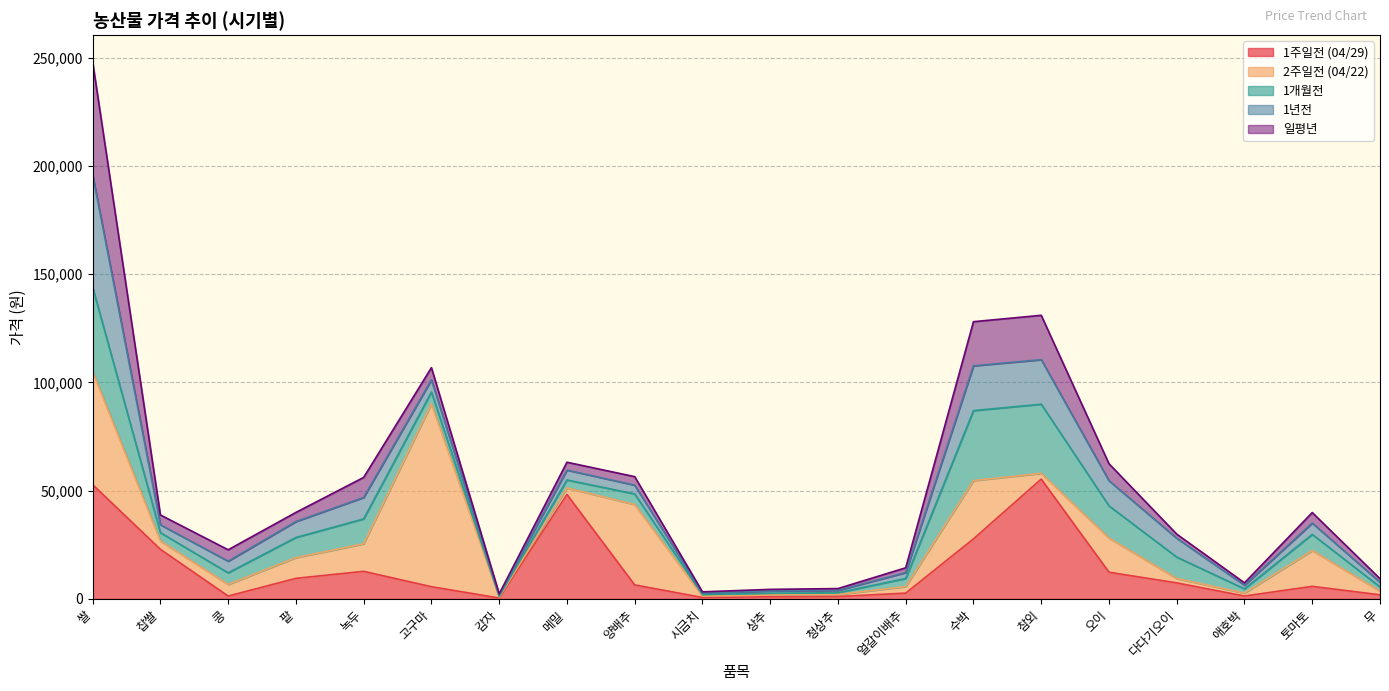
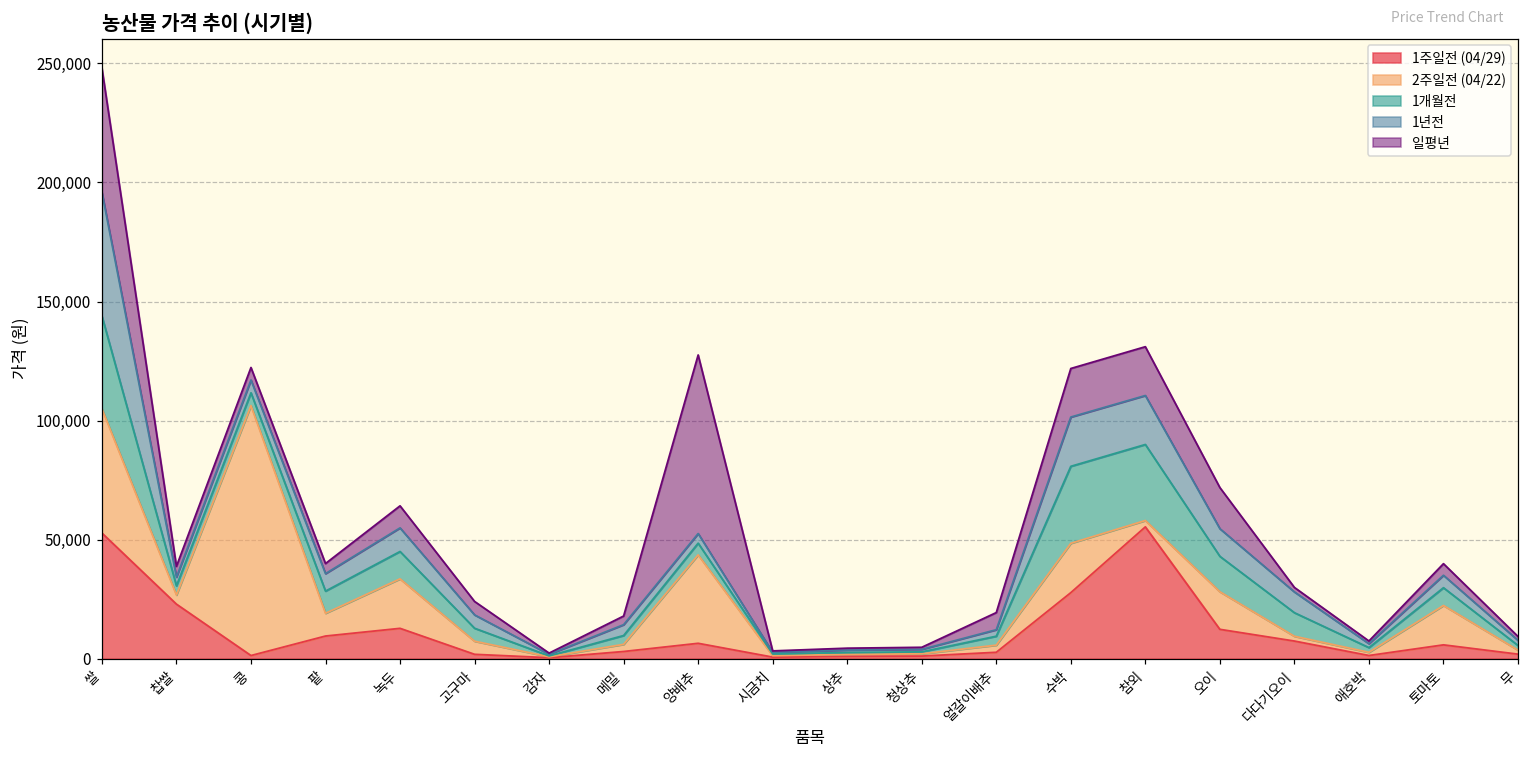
2주일전 (04/22), 콩: 5,000 -> 105,000
2주일전 (04/22), 녹두: 13,000 -> 21,000
1주일전 (04/29), 고구마: 6,000 -> 2,000
2주일전 (04/22), 고구마: 85,000 -> 6,000
1주일전 (04/29), 메밀: 48,000 -> 3,000
일평년, 양배추: 4,000 -> 75,000
일평년, 얼갈이배추: 2,000 -> 7,000
2주일전 (04/22), 수박: 27,000 -> 21,000
일평년, 오이: 8,000 -> 17,000
